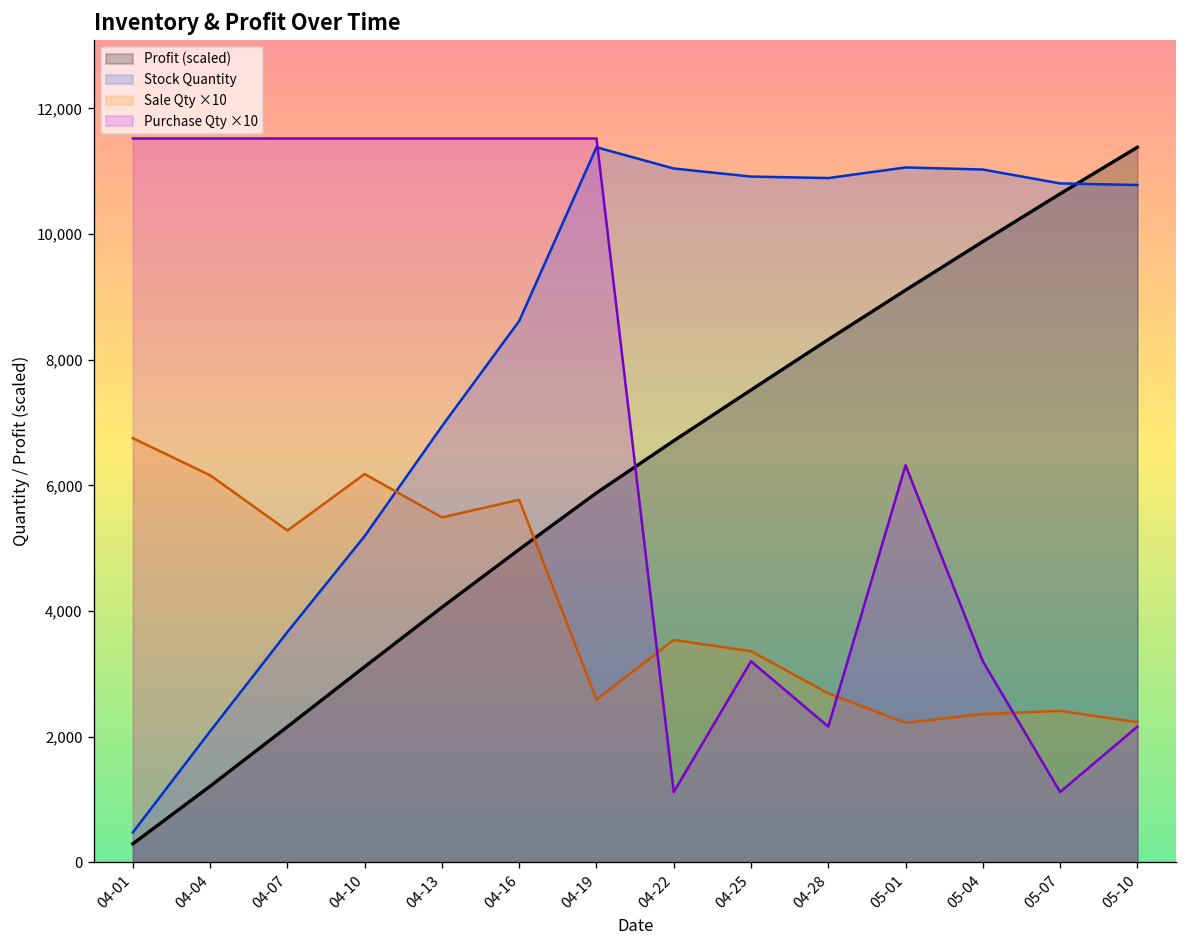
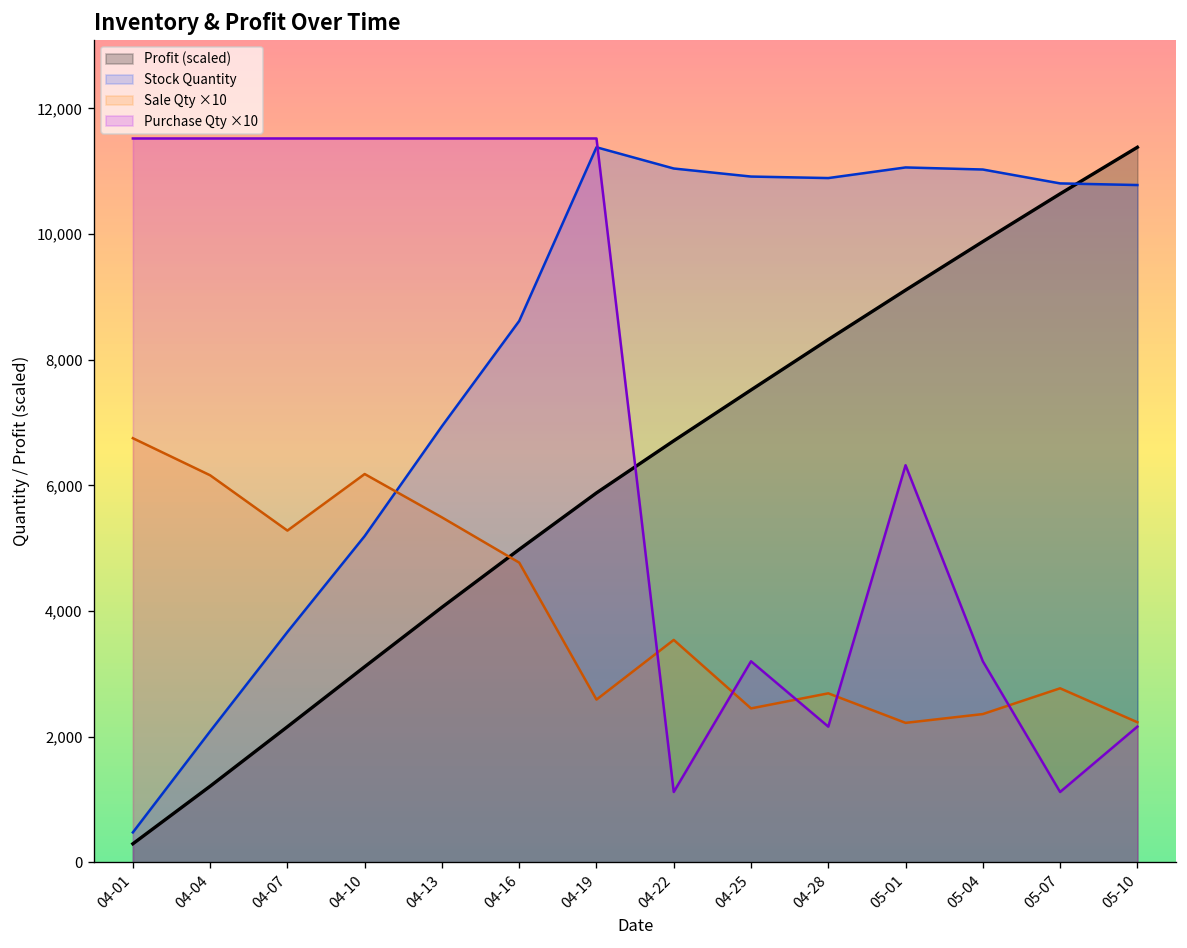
Sale Qty ×10, 04-16: 5,800 -> 4,800
Sale Qty ×10, 04-25: 3,400 -> 2,500
Sale Qty ×10, 05-07: 2,400 -> 2,800
